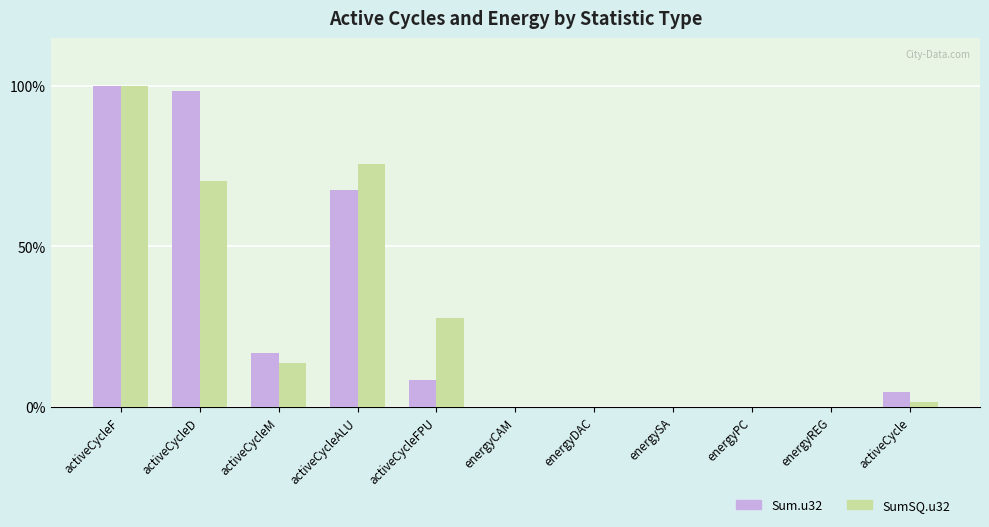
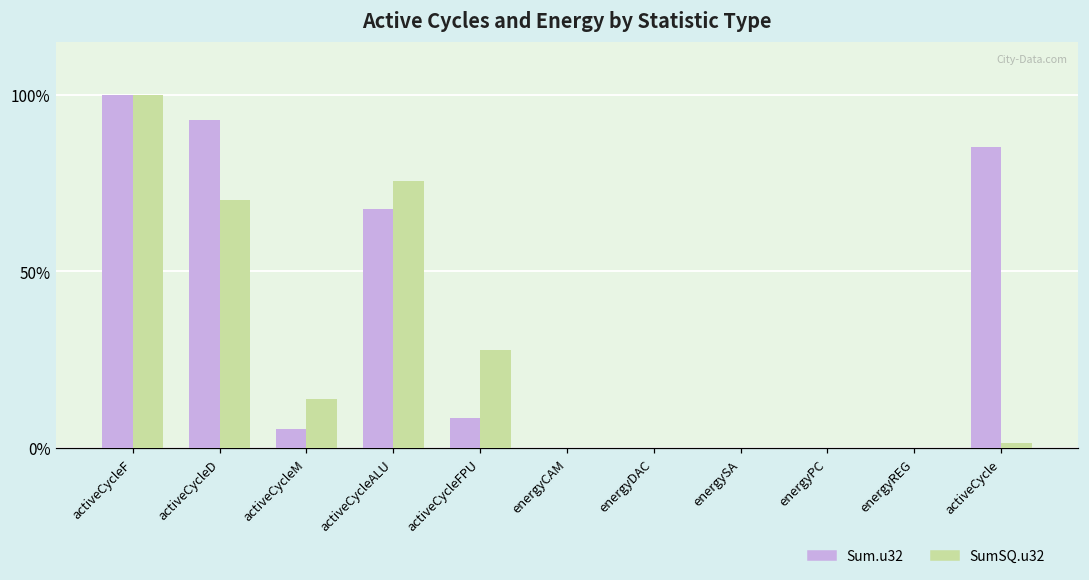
Sum.u32, activeCycleD: 98% -> 93%
Sum.u32, activeCycleM: 17% -> 5%
Sum.u32, activeCycle: 5% -> 85%
